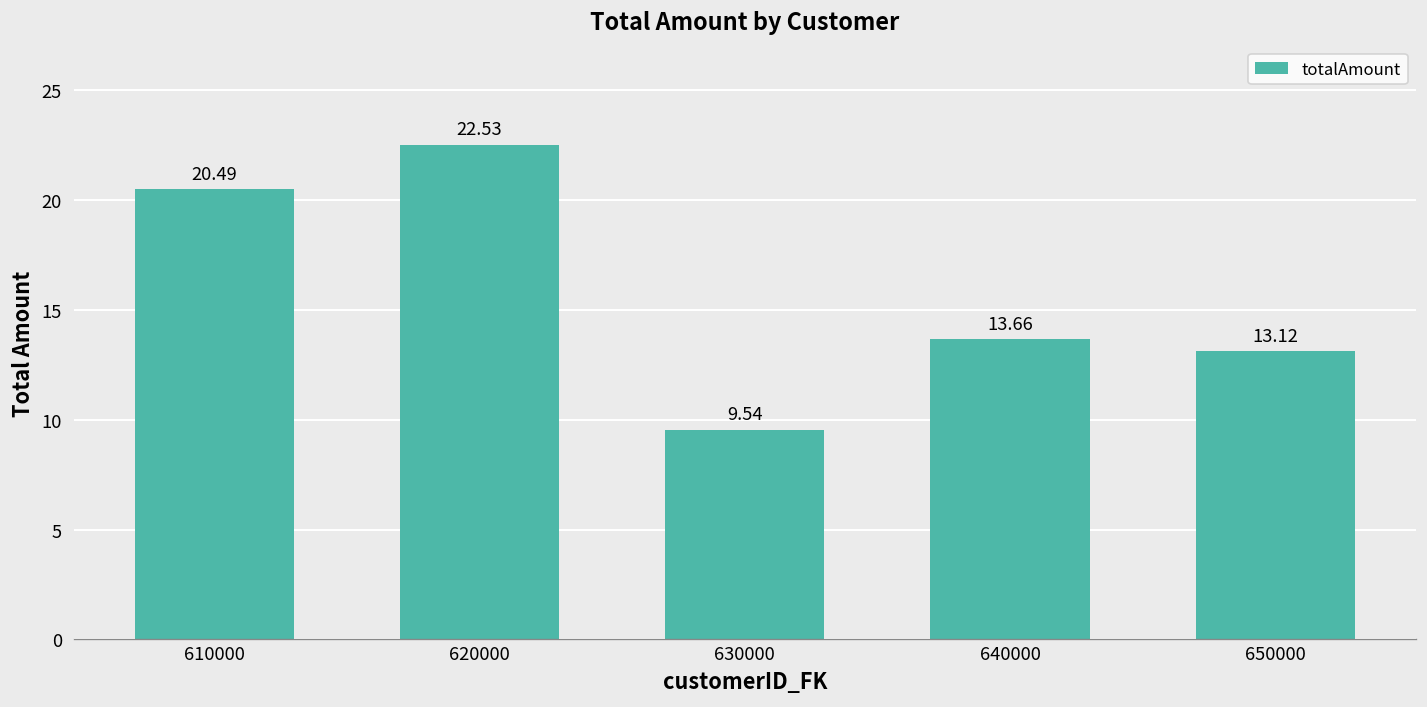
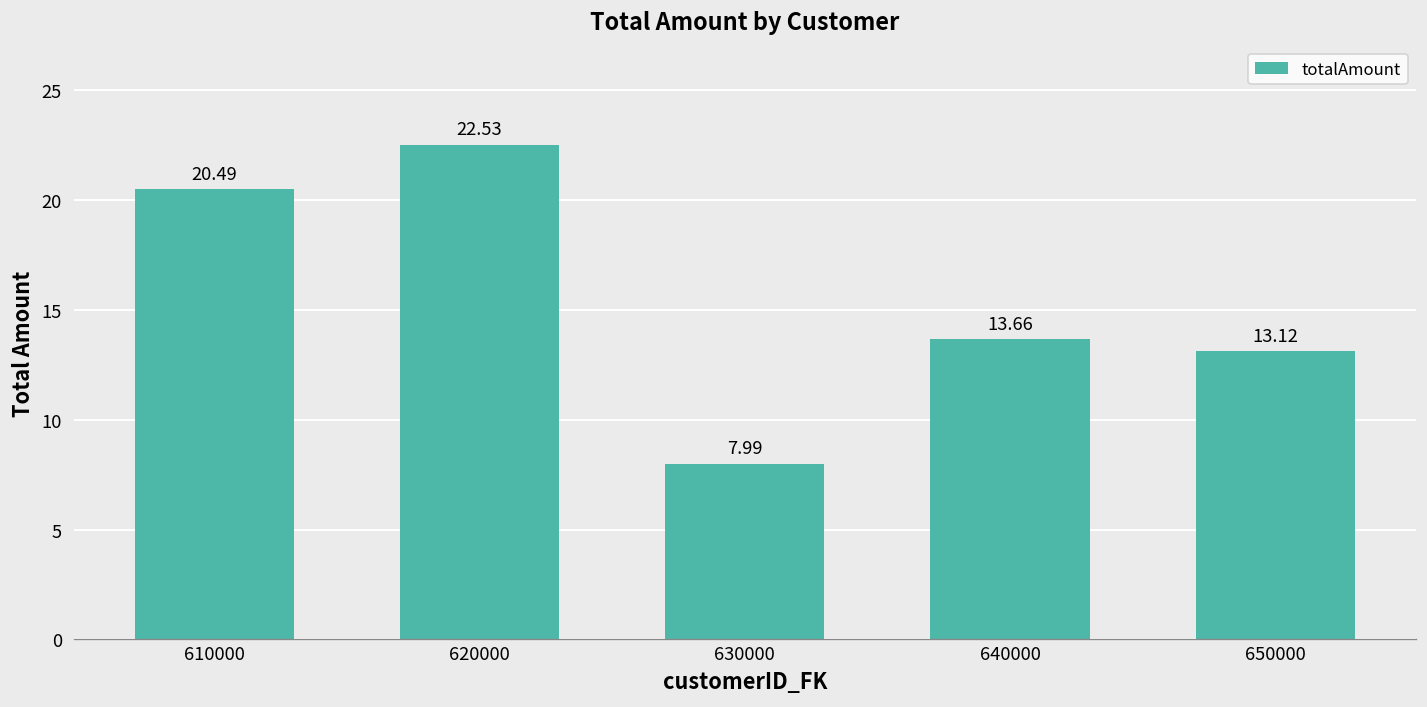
630000: 9.54 -> 7.99
